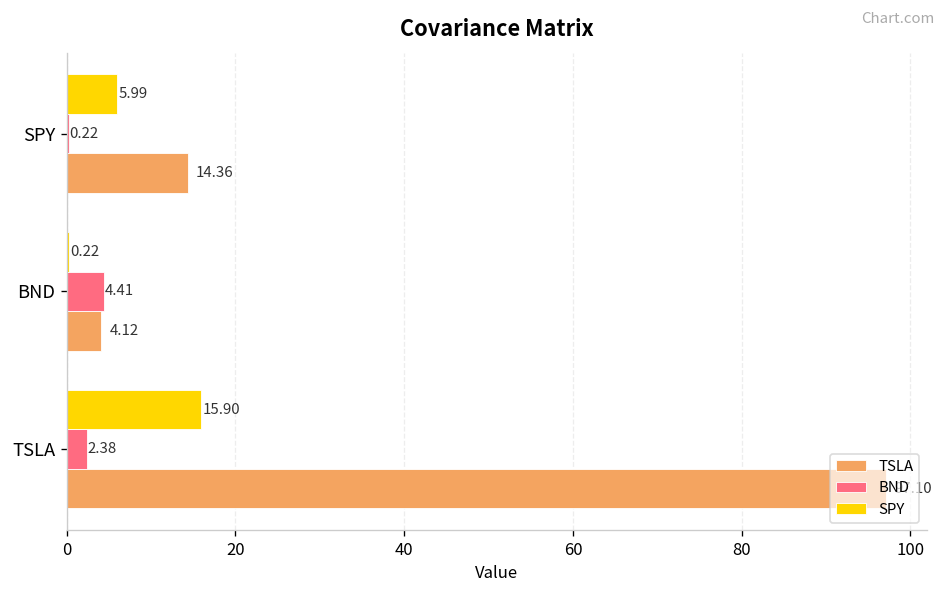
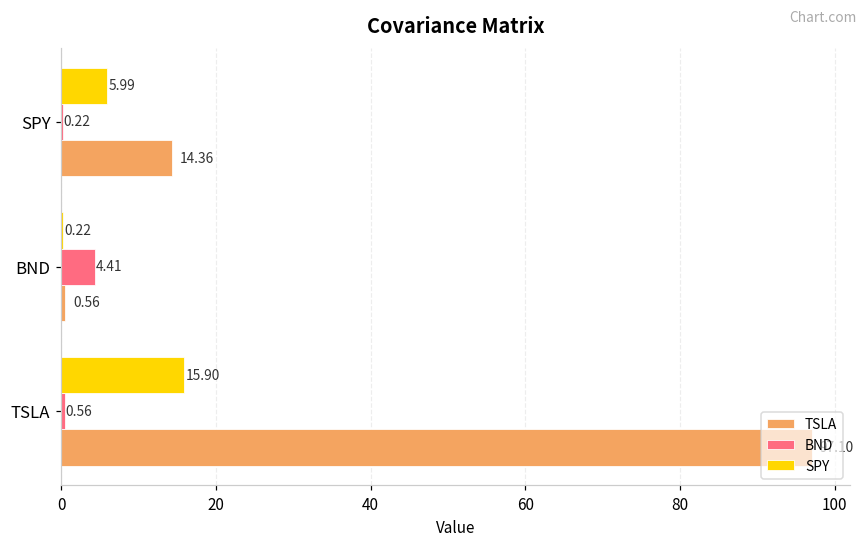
TSLA, BND: 4.12 -> 0.56
BND, TSLA: 2.38 -> 0.56
